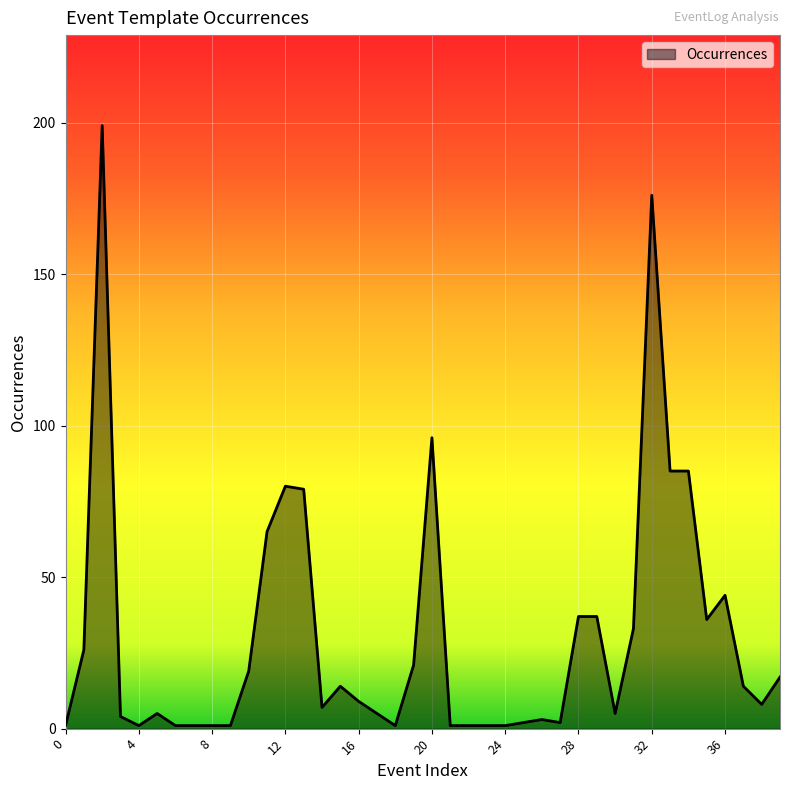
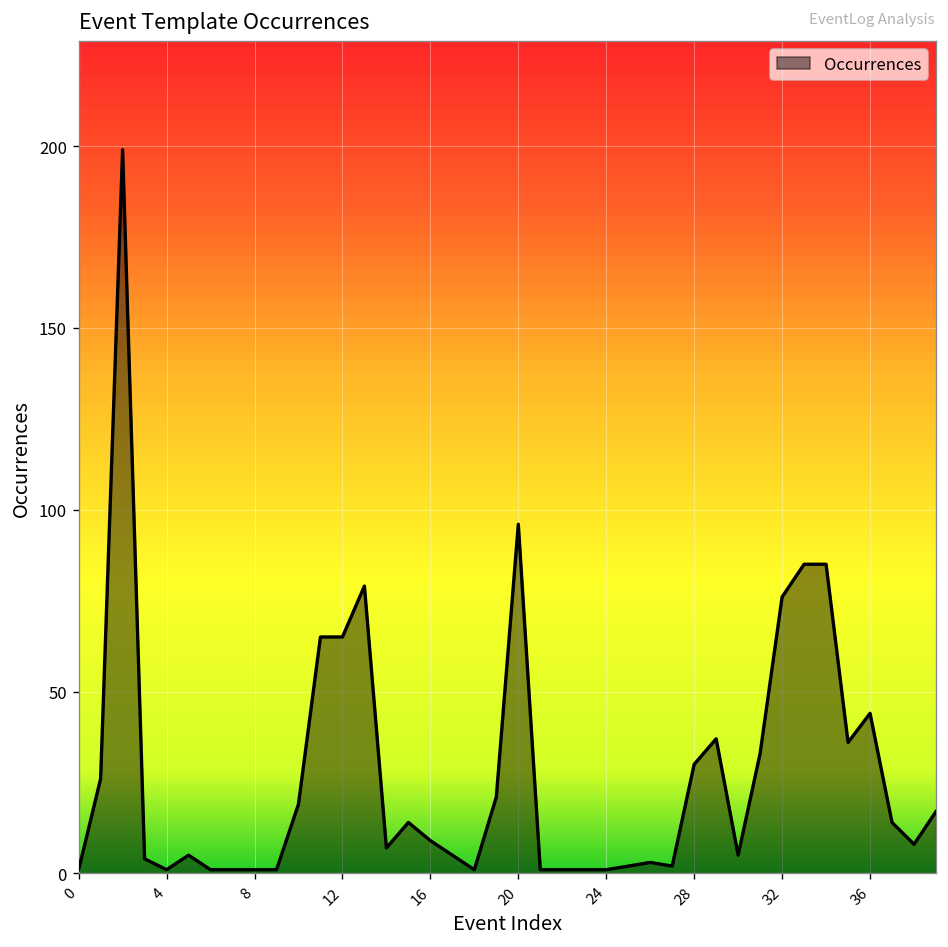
12: 80 -> 65
28: 37 -> 30
32: 176 -> 76
